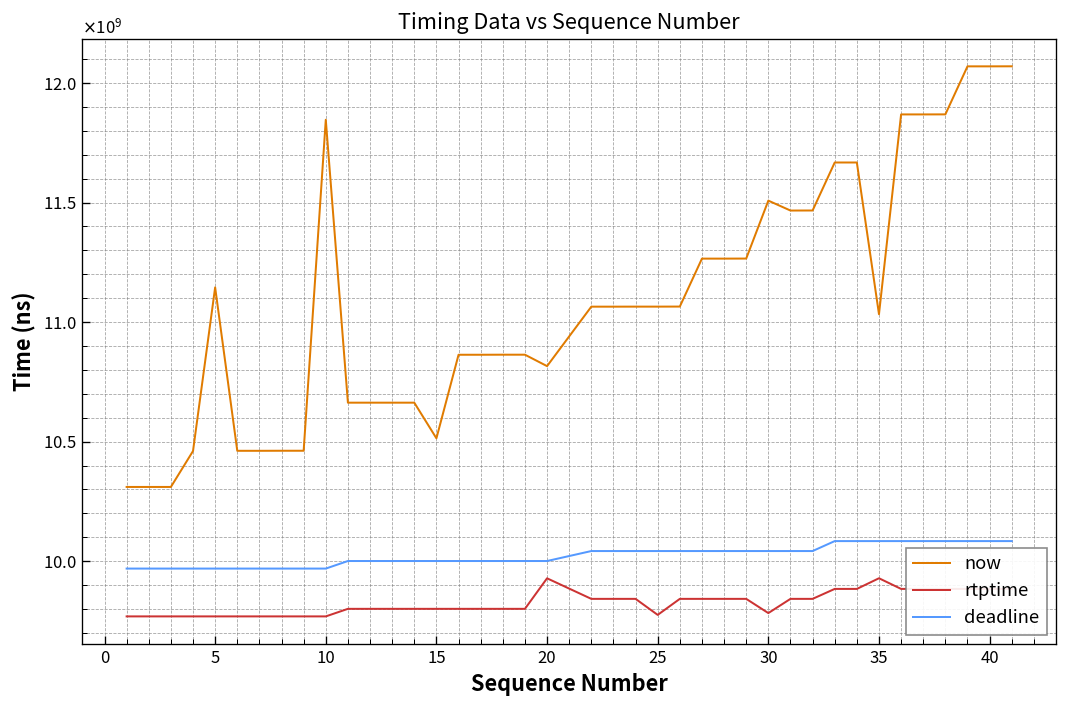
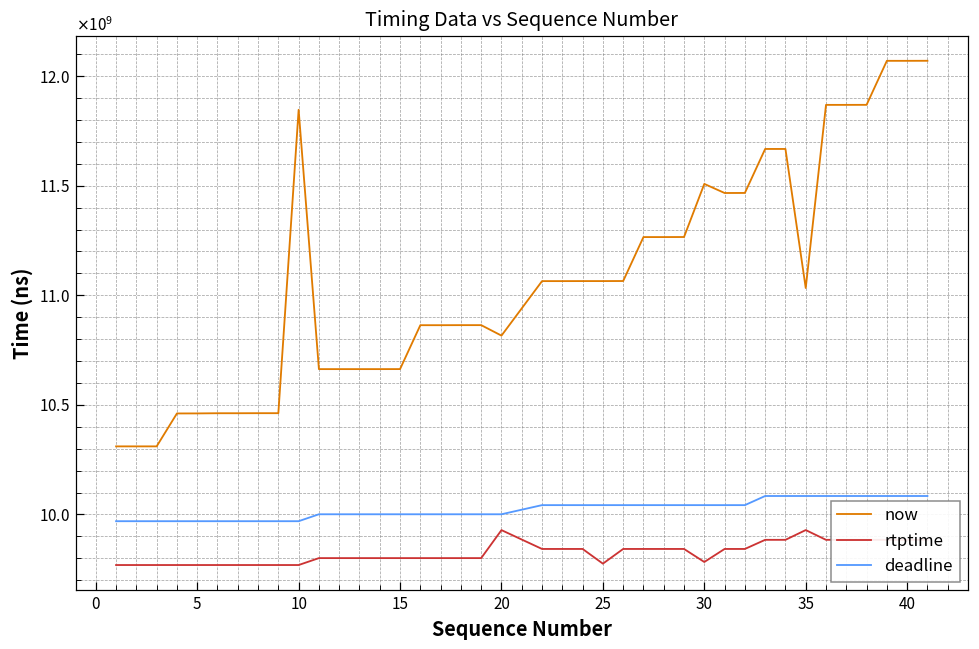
now, 5: 11150000000 -> 10460000000
now, 15: 10510000000 -> 10660000000
